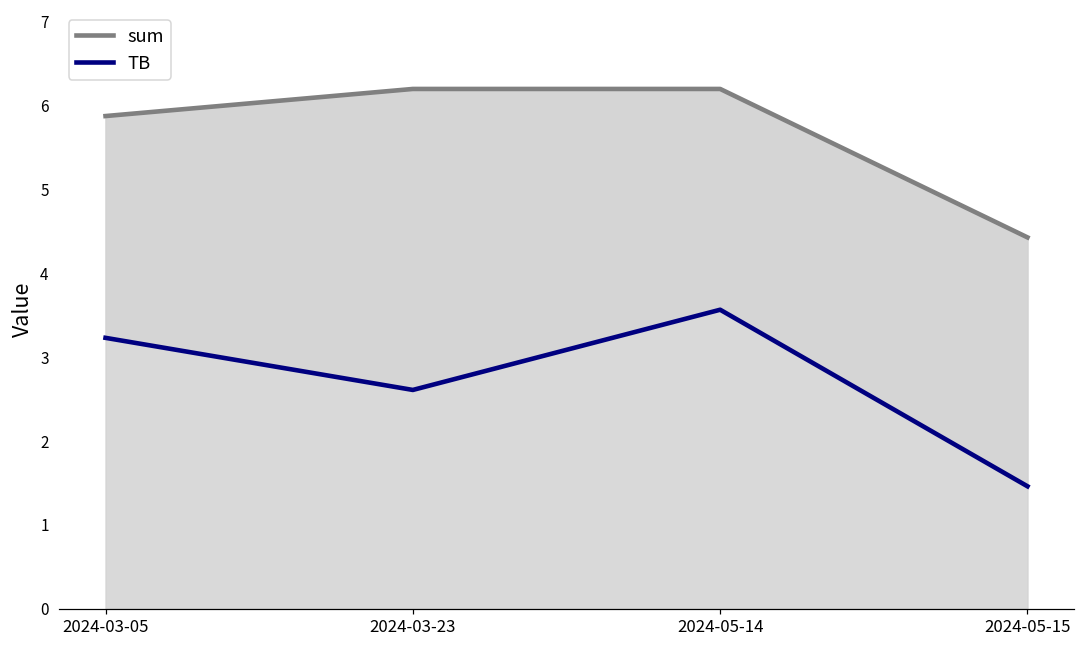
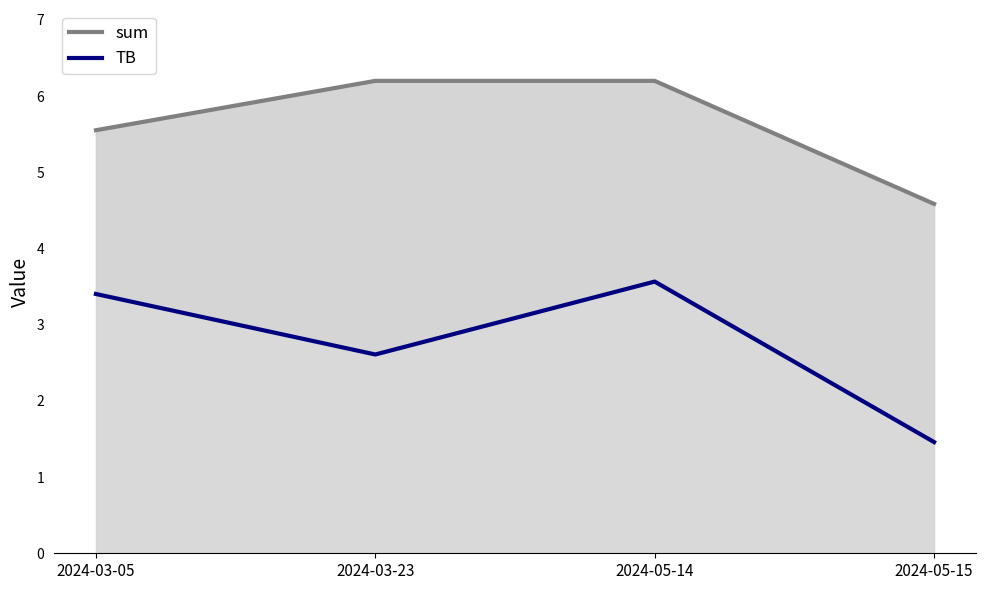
sum, 2024-03-05: 5.9 -> 5.6
TB, 2024-03-05: 3.2 -> 3.4
sum, 2024-05-15: 4.4 -> 4.6
